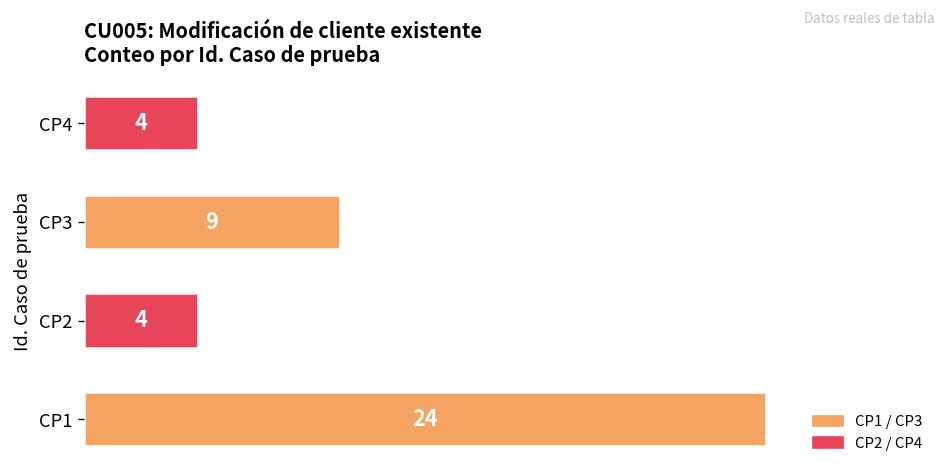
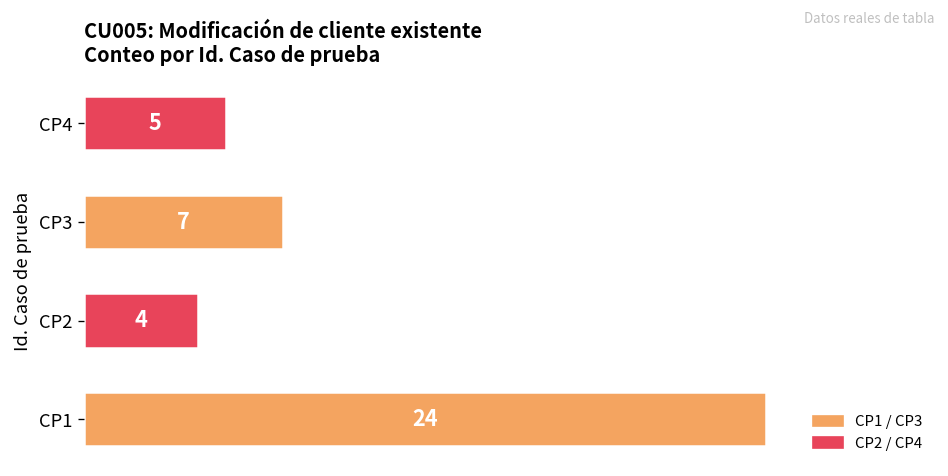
CP4: 4 -> 5
CP3: 9 -> 7
